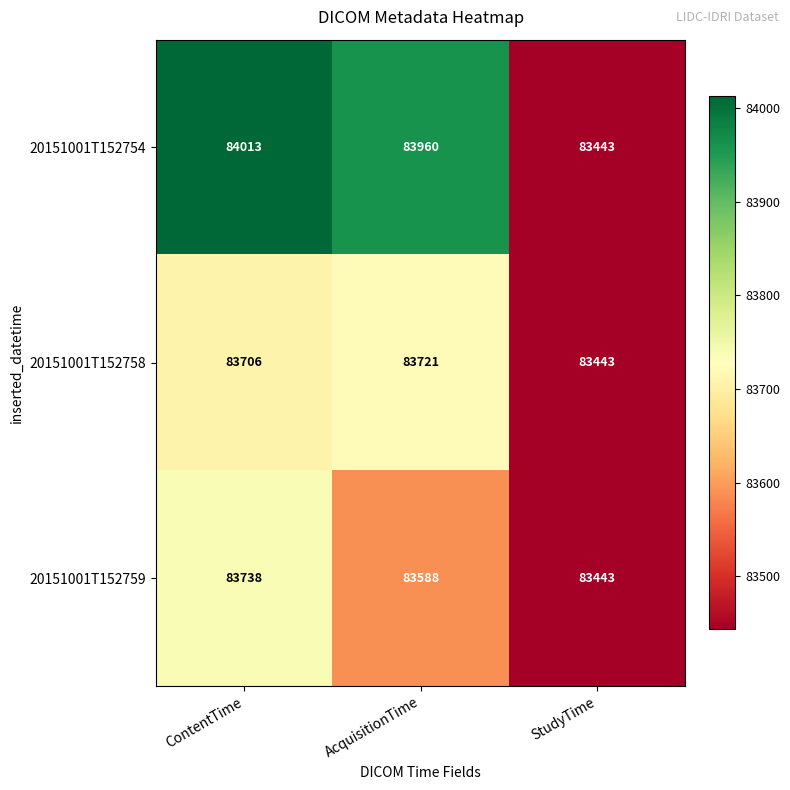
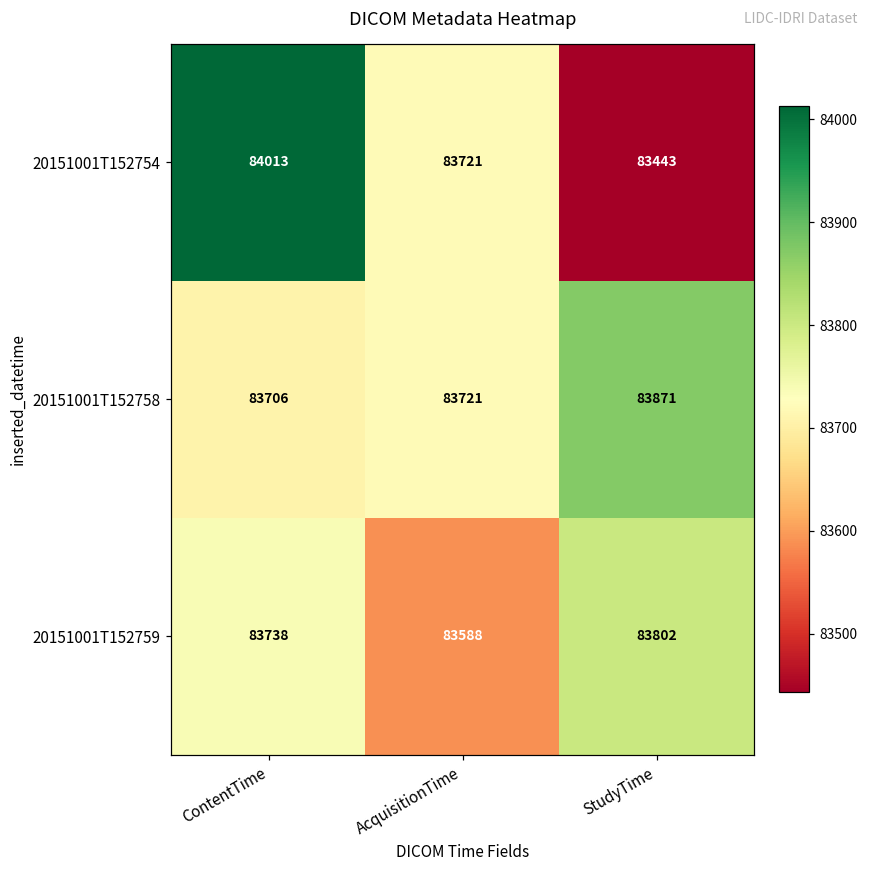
20151001T152754, AcquisitionTime: 83960 -> 83721
20151001T152758, StudyTime: 83443 -> 83871
20151001T152759, StudyTime: 83443 -> 83802
